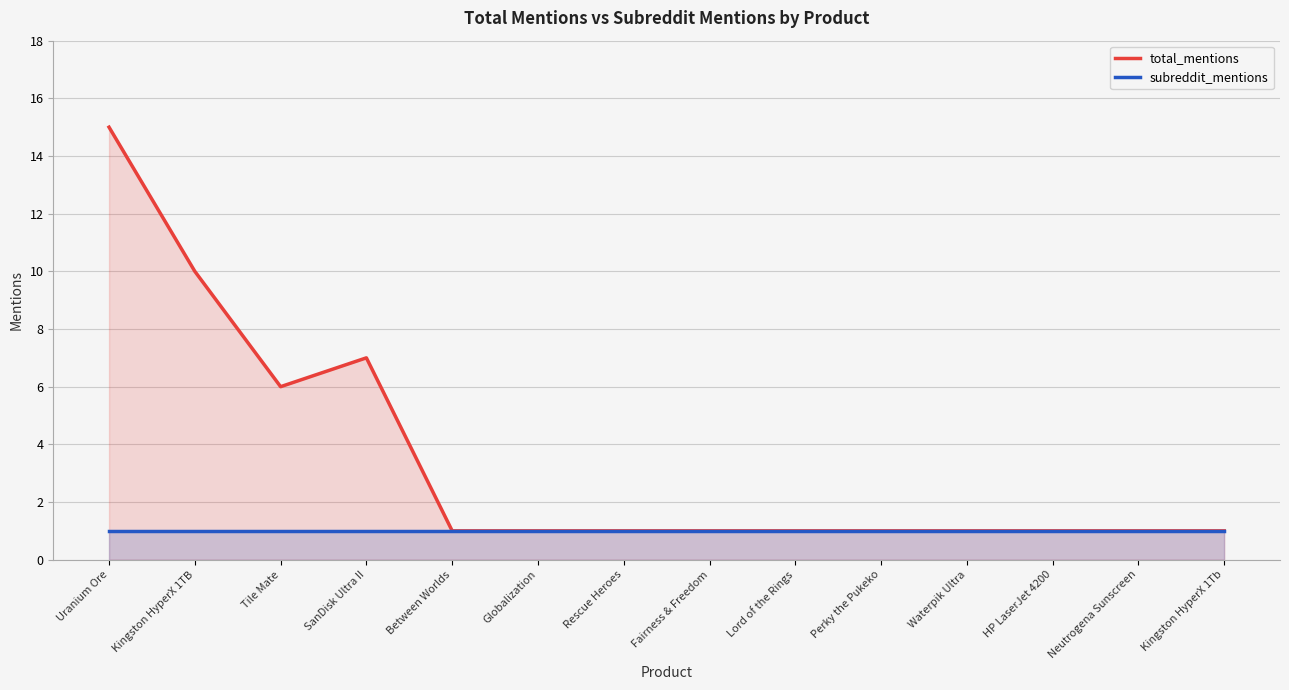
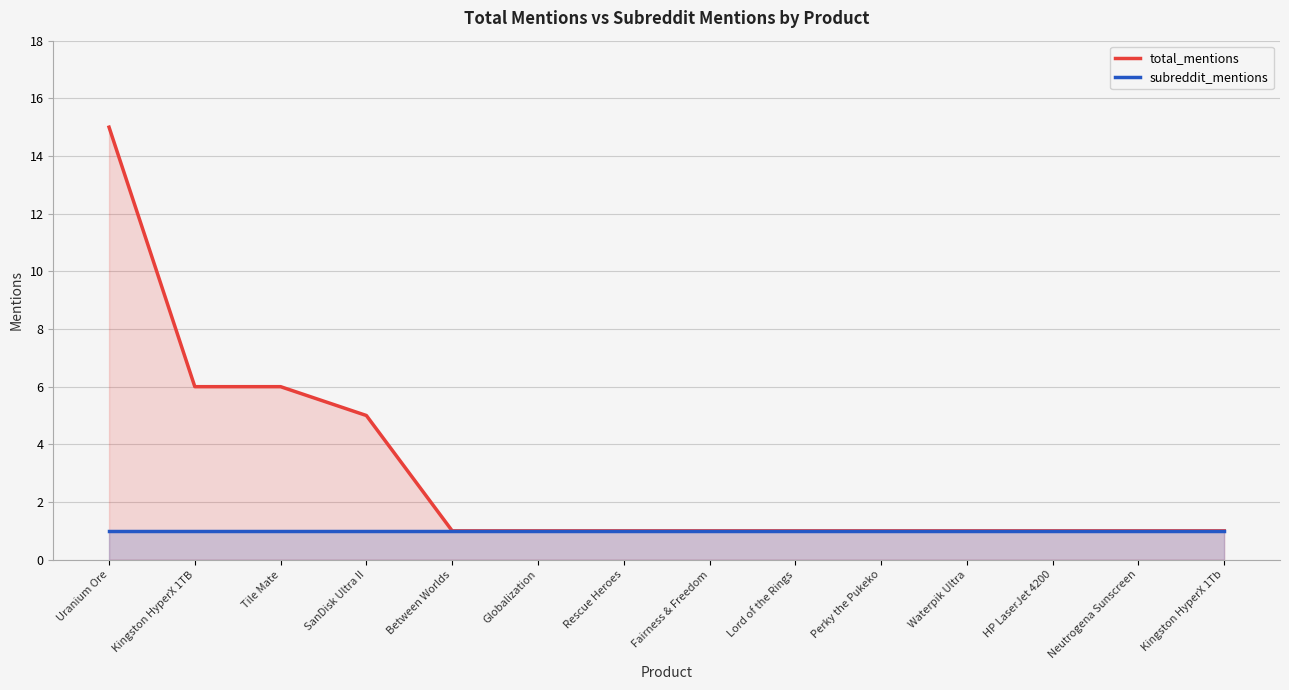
total_mentions, Kingston HyperX 1TB: 10 -> 6
total_mentions, SanDisk Ultra II: 7 -> 5
